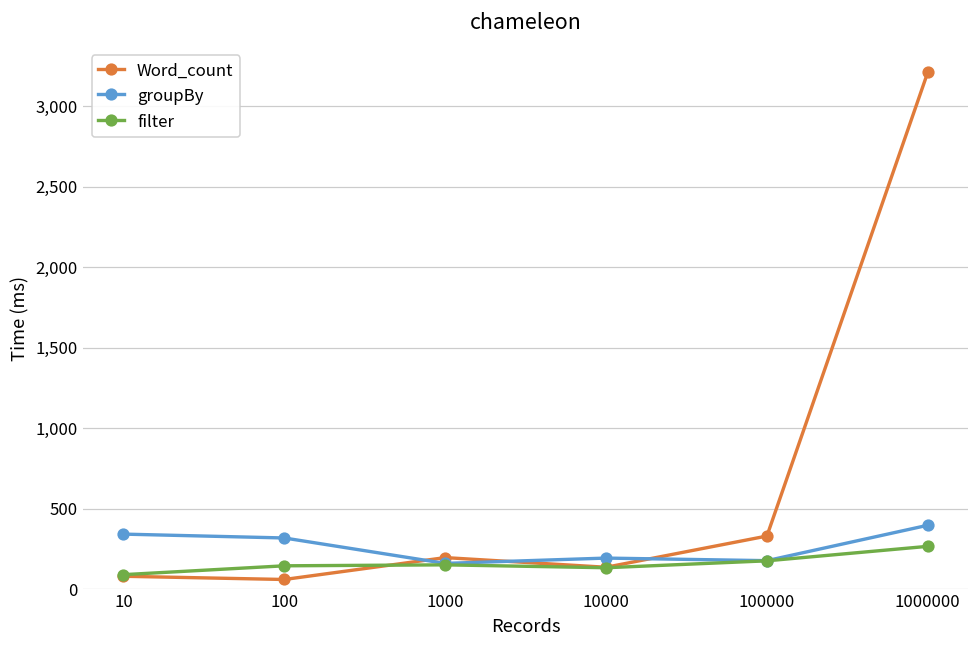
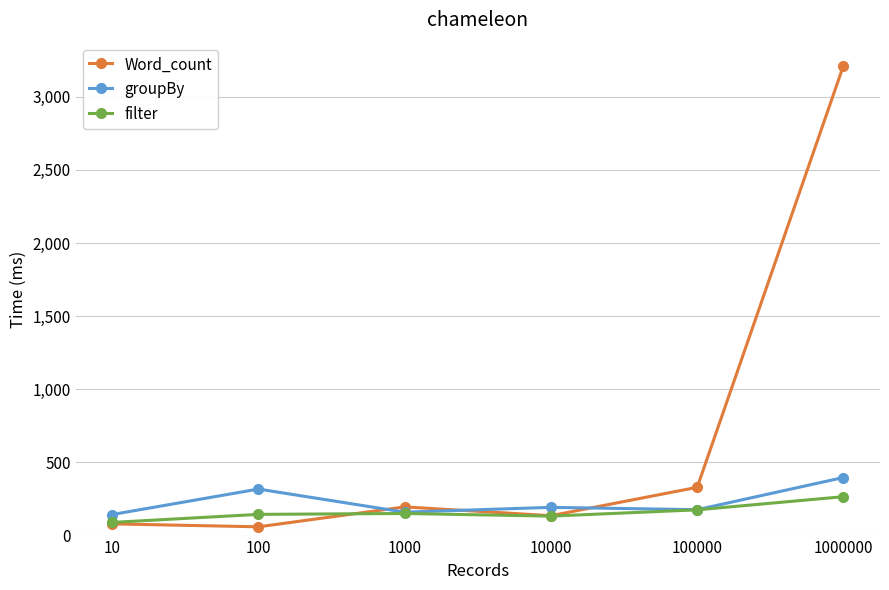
groupBy, 10: 340 -> 140
